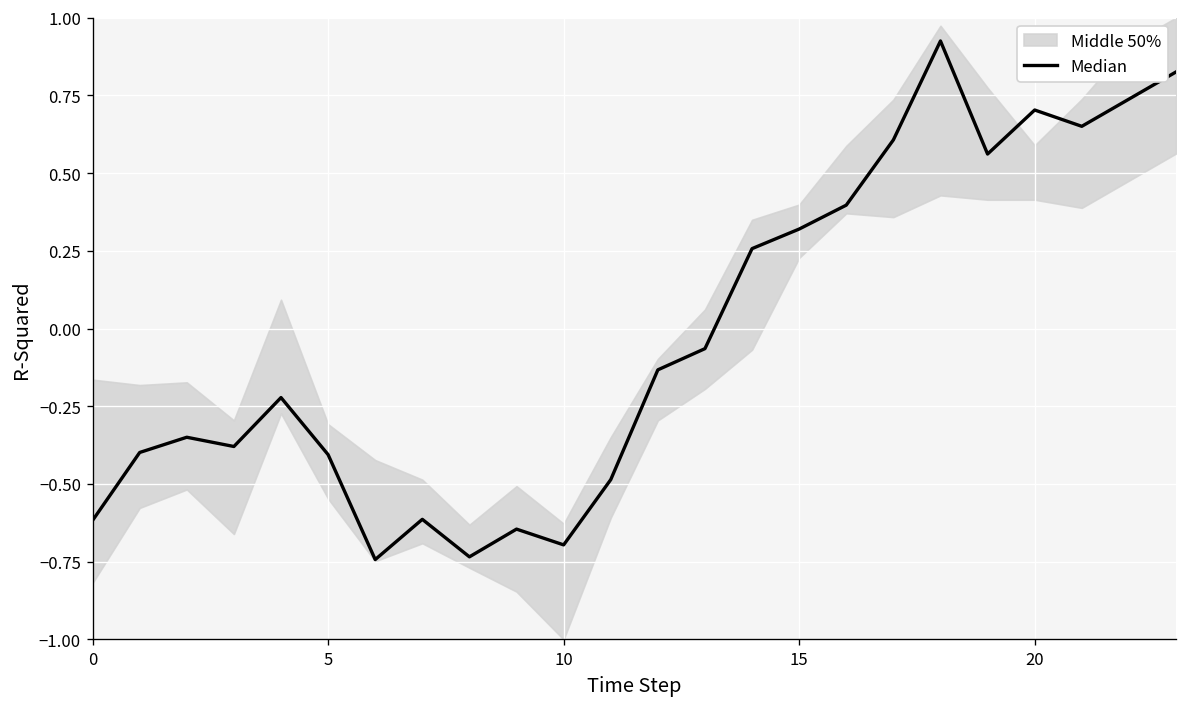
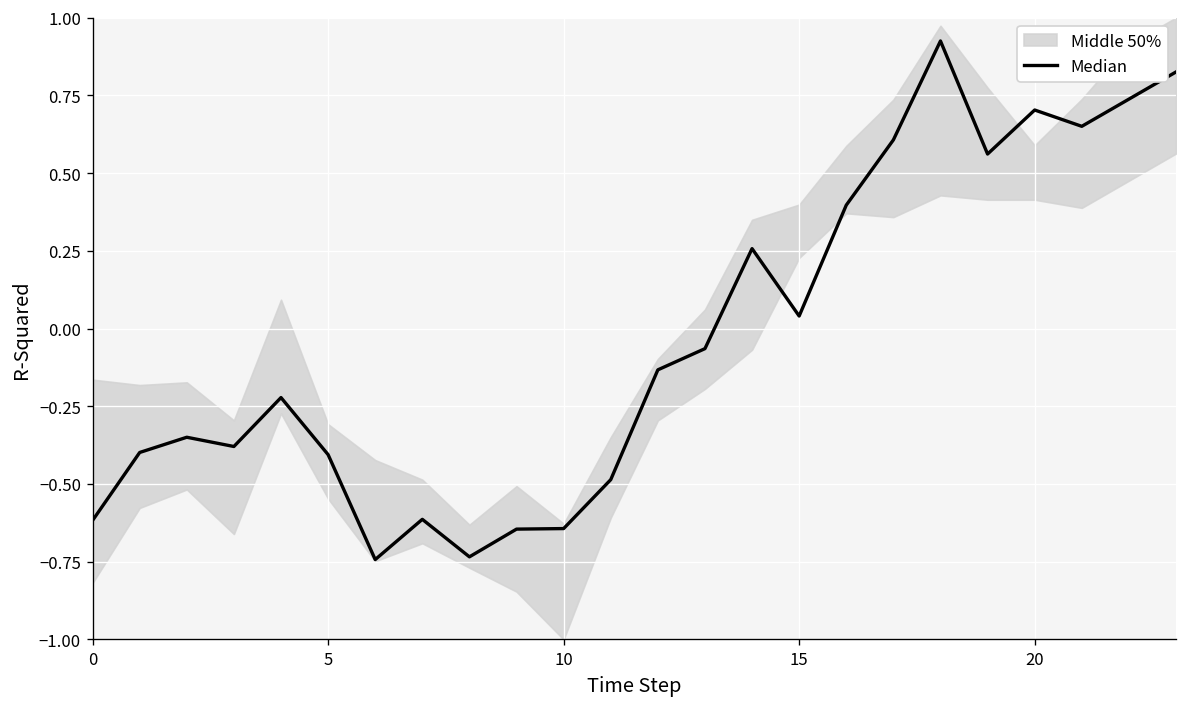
Median, 10: -0.70 -> -0.64
Median, 15: 0.32 -> 0.04
